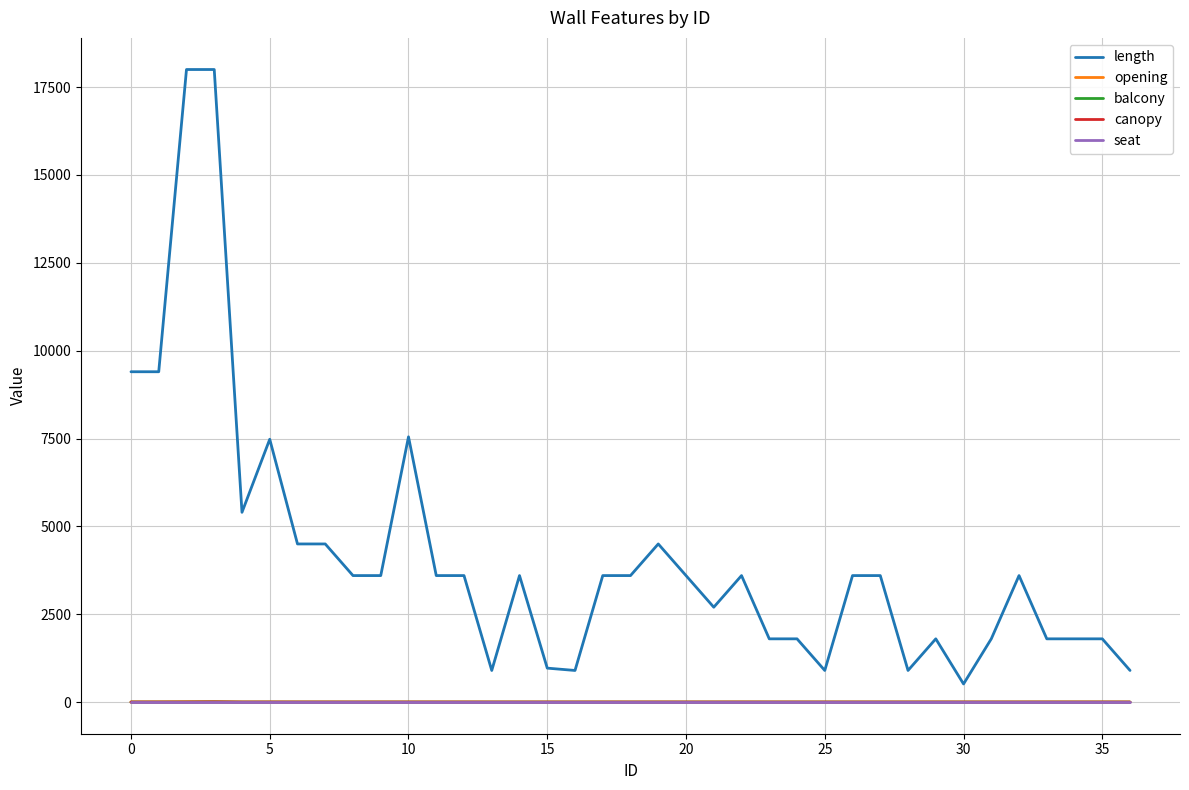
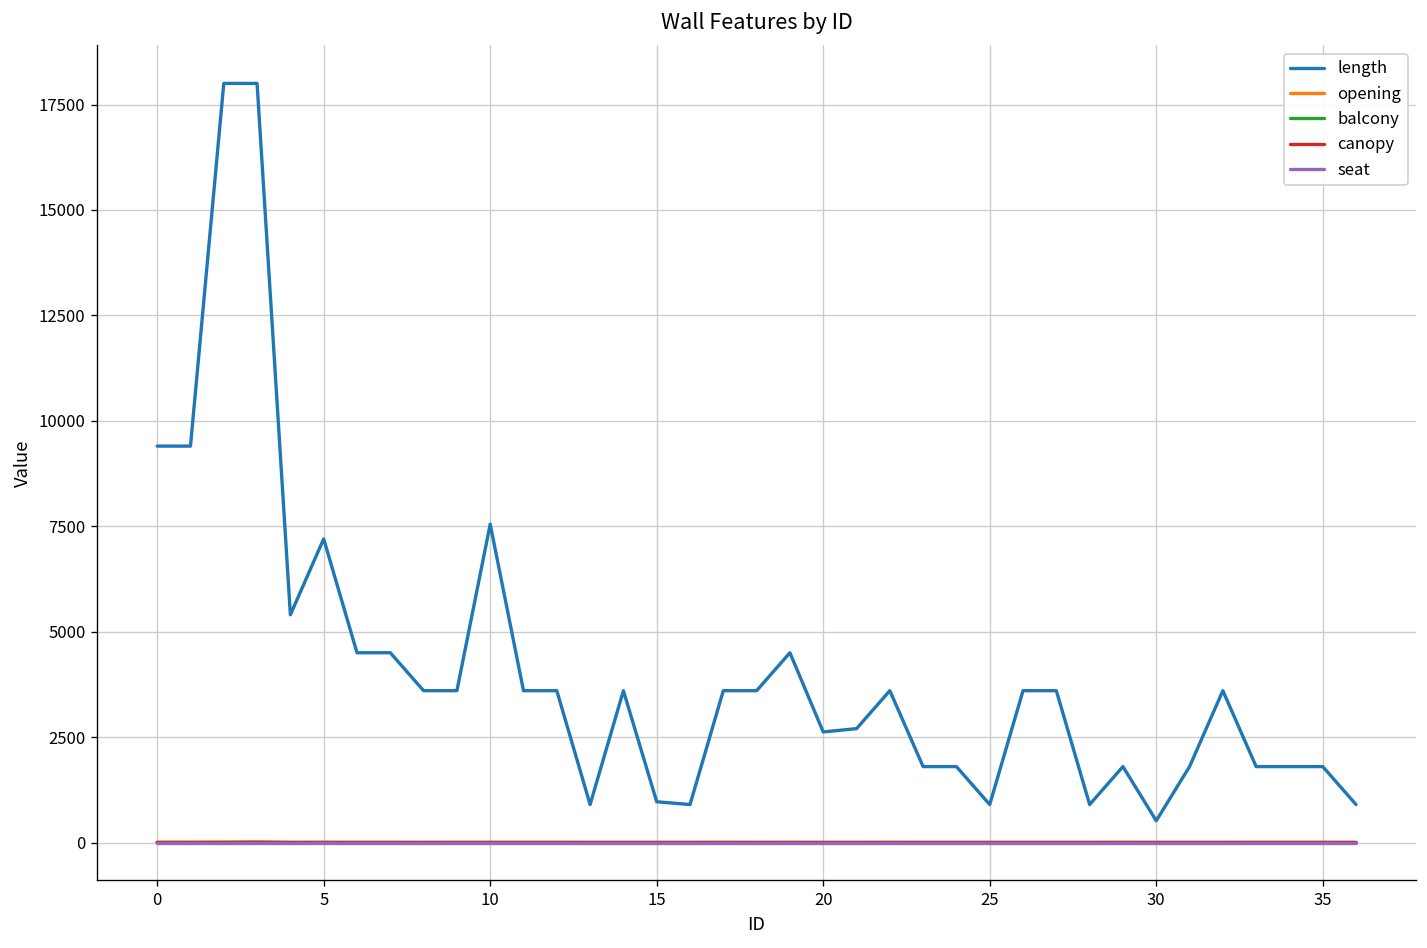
length, 5: 7500 -> 7200
length, 20: 3600 -> 2600
